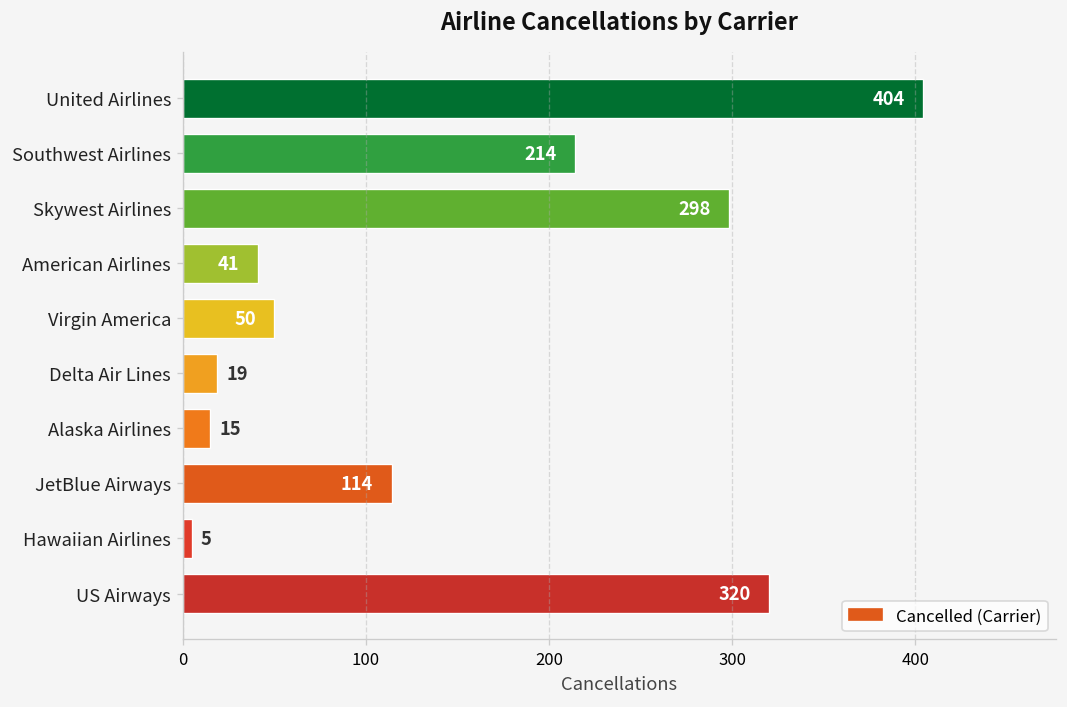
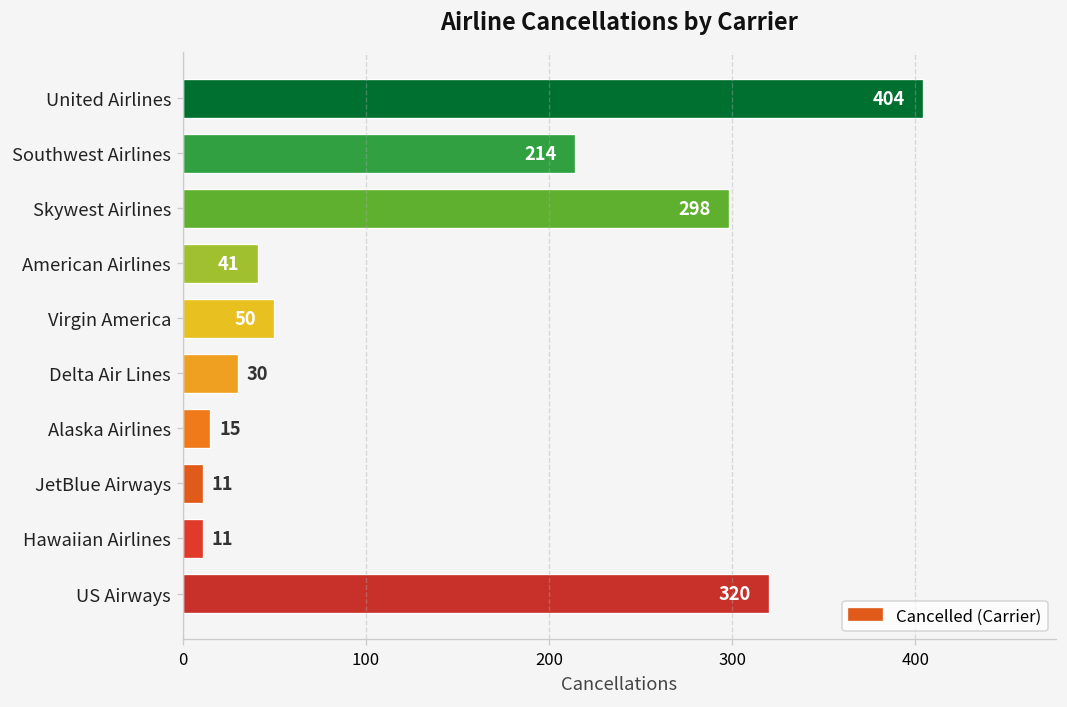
Delta Air Lines: 19 -> 30
JetBlue Airways: 114 -> 11
Hawaiian Airlines: 5 -> 11
